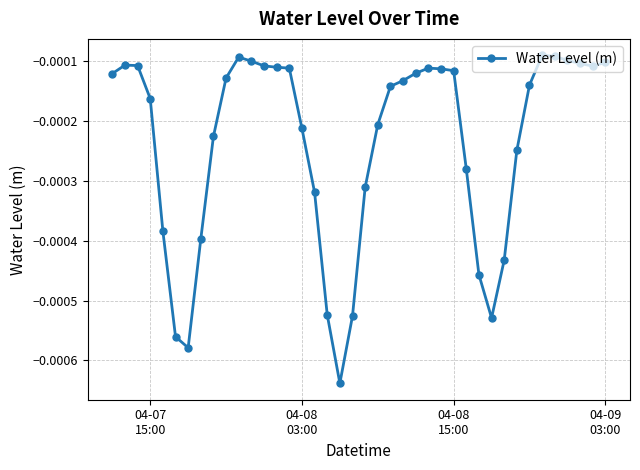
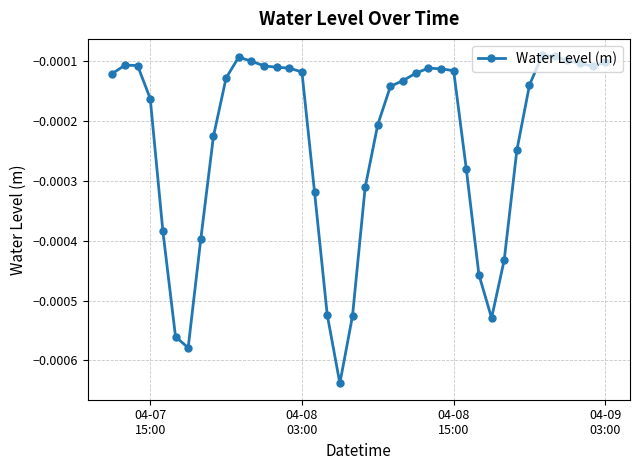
04-08 03:00: -0.00021 -> -0.00012
